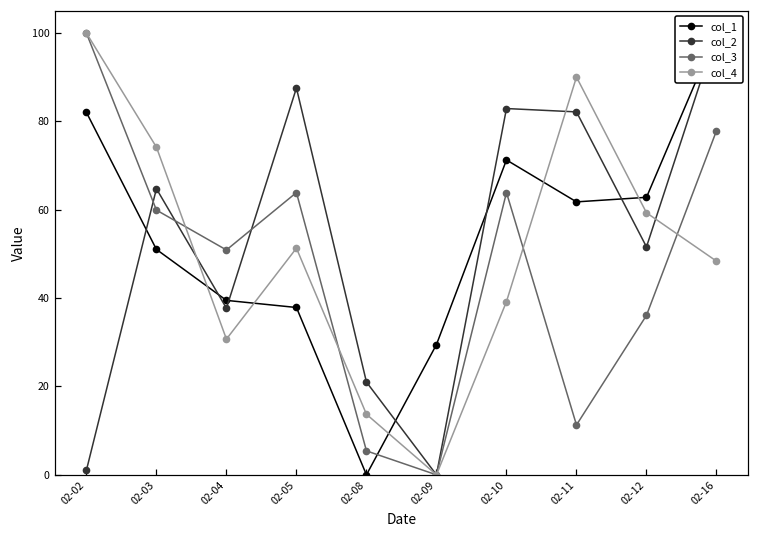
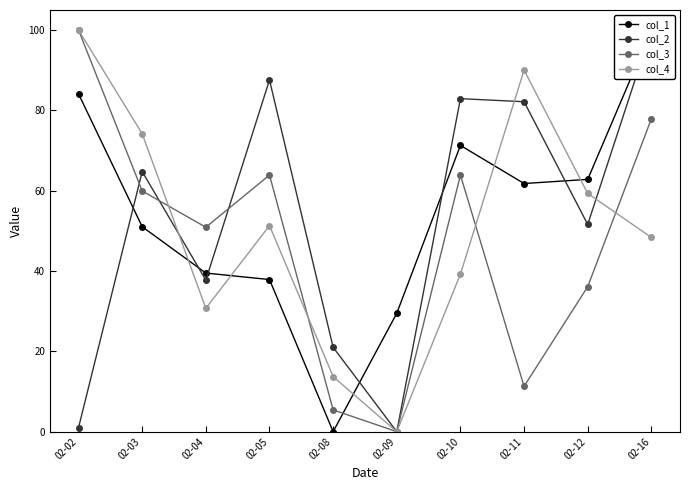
col_1, 02-02: 82 -> 84
